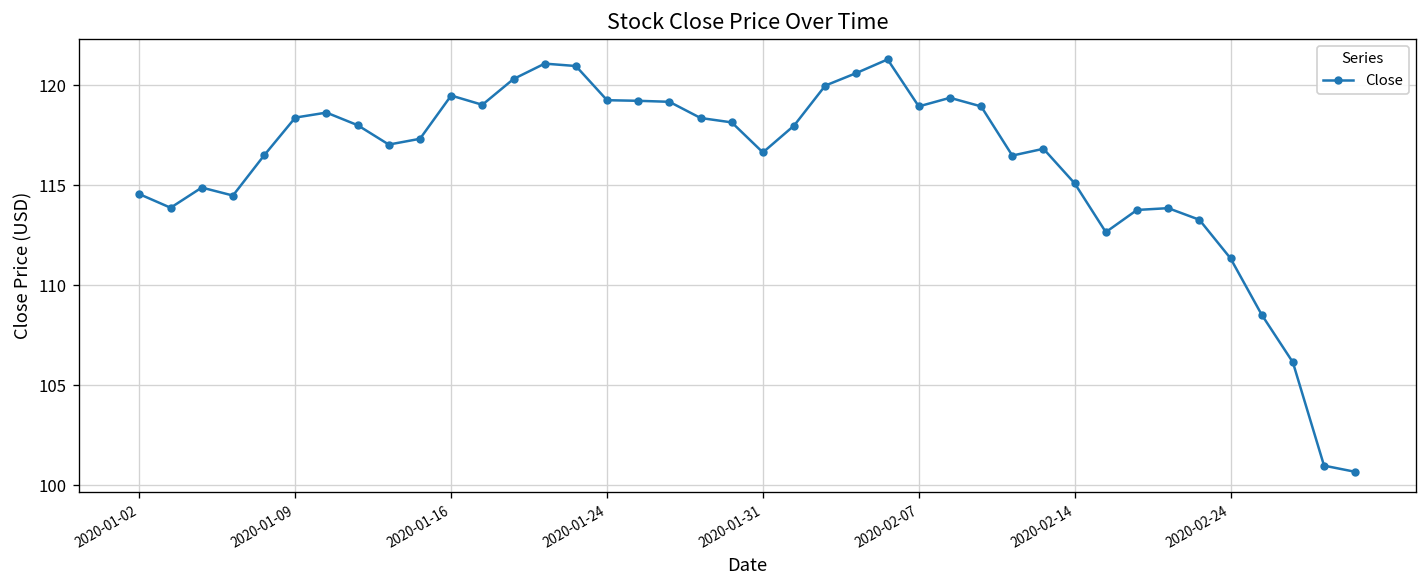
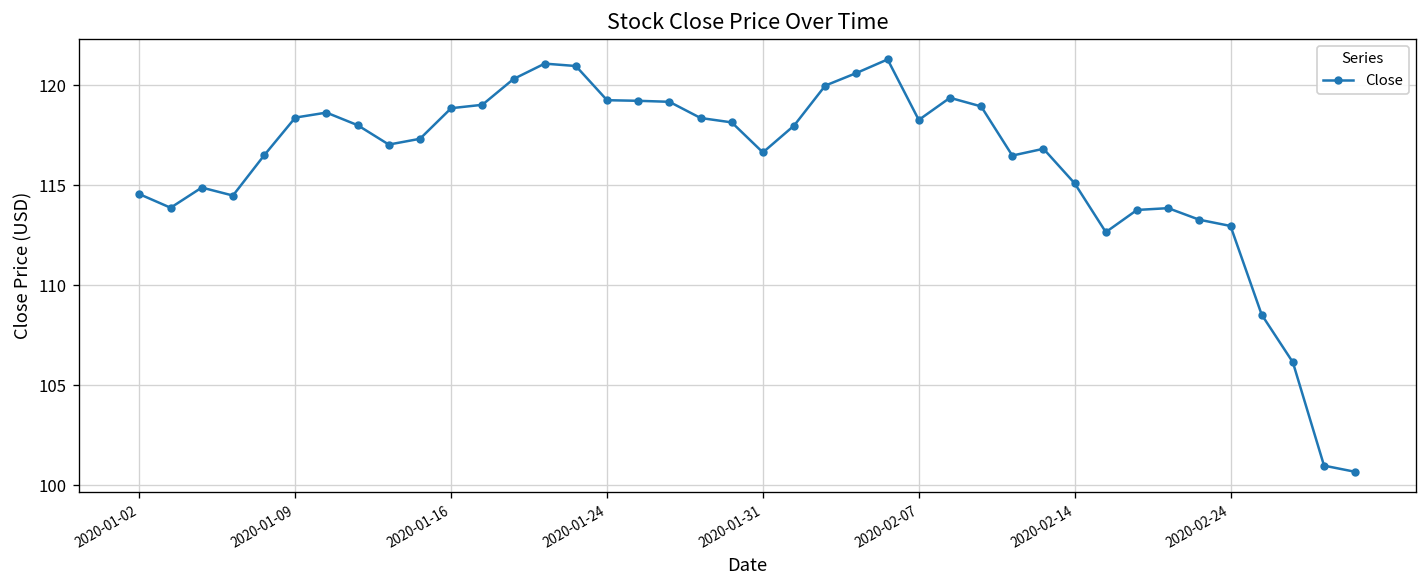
2020-01-16: 119.5 -> 118.9
2020-02-07: 118.9 -> 118.3
2020-02-24: 111.3 -> 113.0
